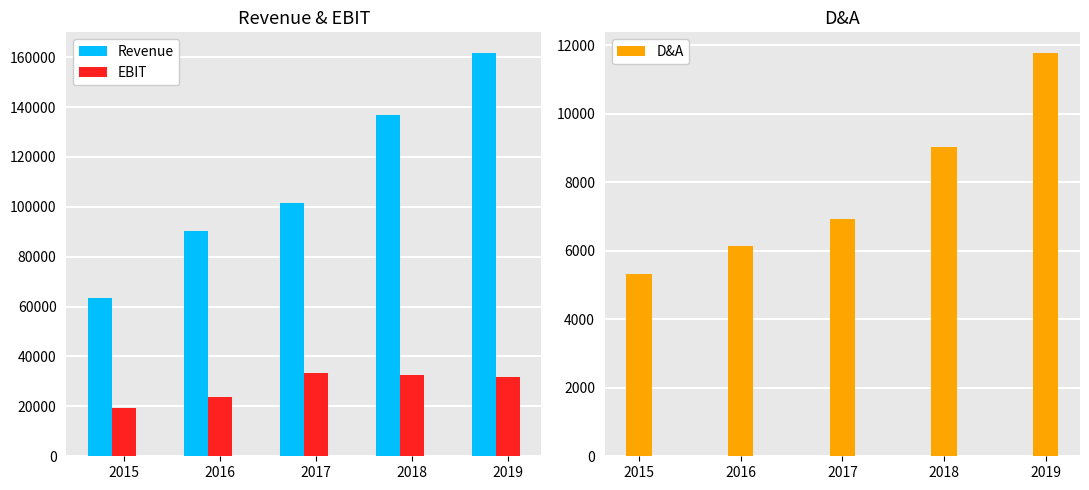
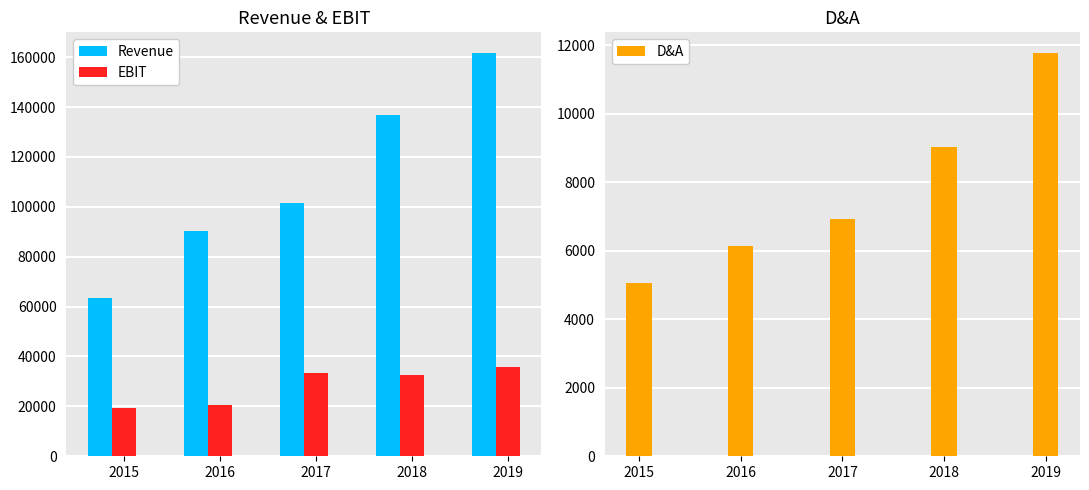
Revenue & EBIT, EBIT, 2016: 24000 -> 20000
Revenue & EBIT, EBIT, 2019: 32000 -> 36000
D&A, 2015: 5300 -> 5100
